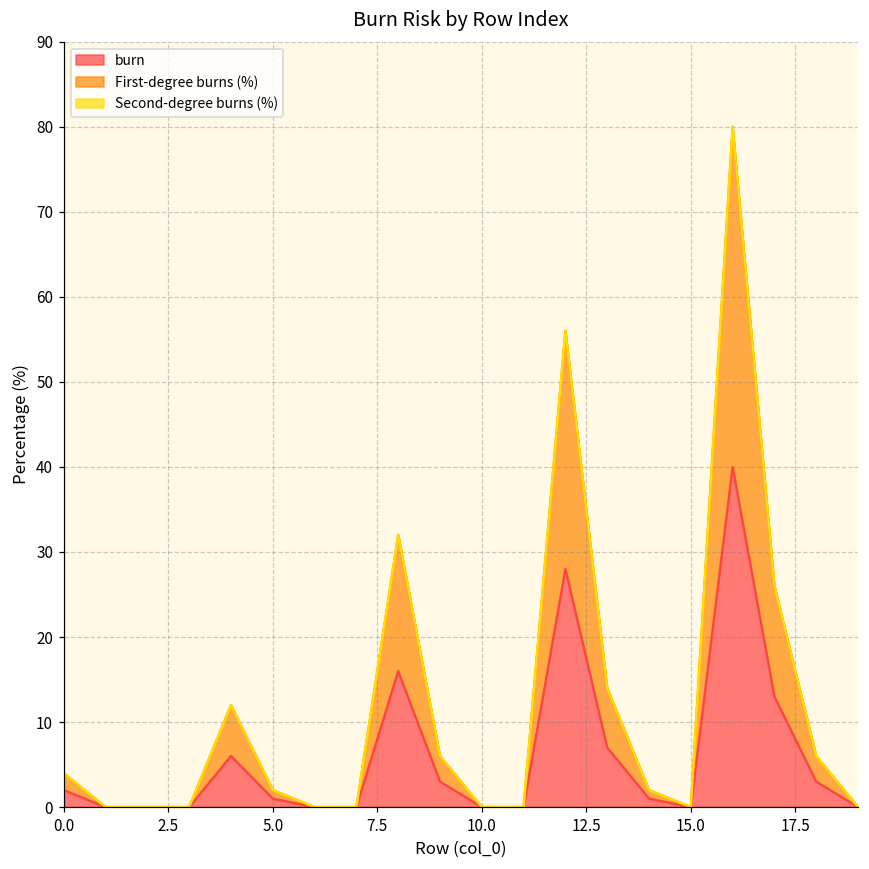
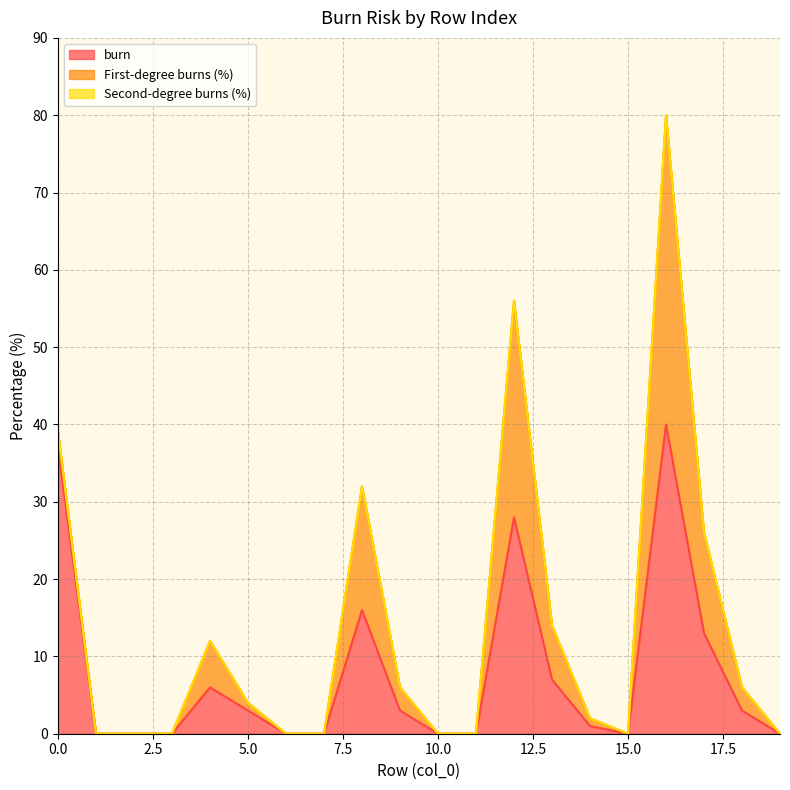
burn, 0.0: 2 -> 37
burn, 5.0: 1 -> 3
